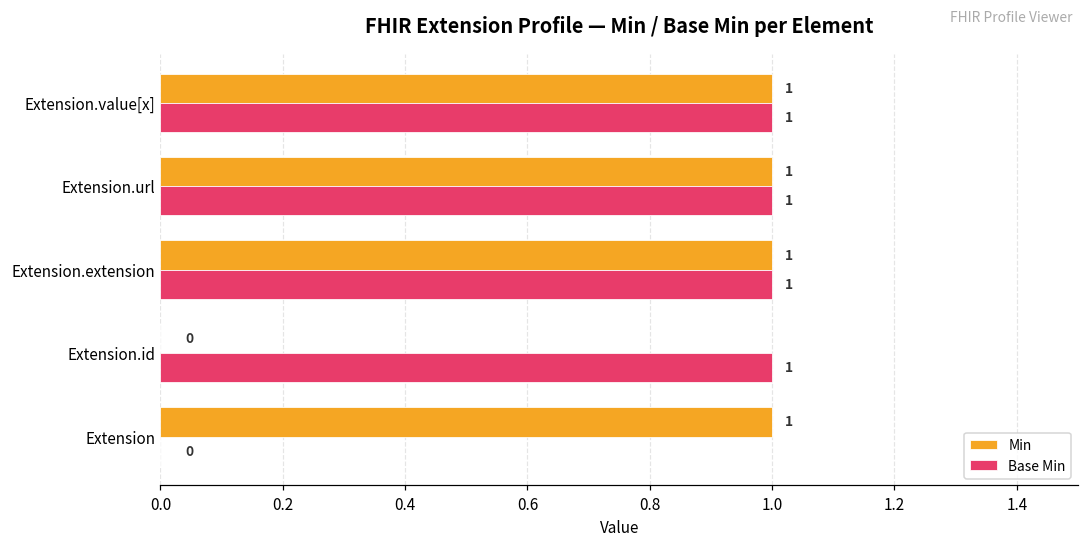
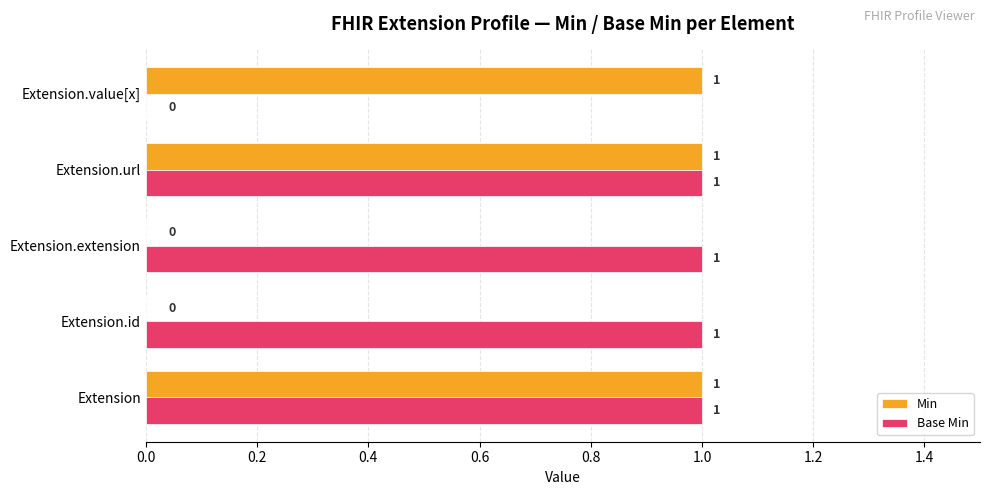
Base Min, Extension.value[x]: 1 -> 0
Min, Extension.extension: 1 -> 0
Base Min, Extension: 0 -> 1
